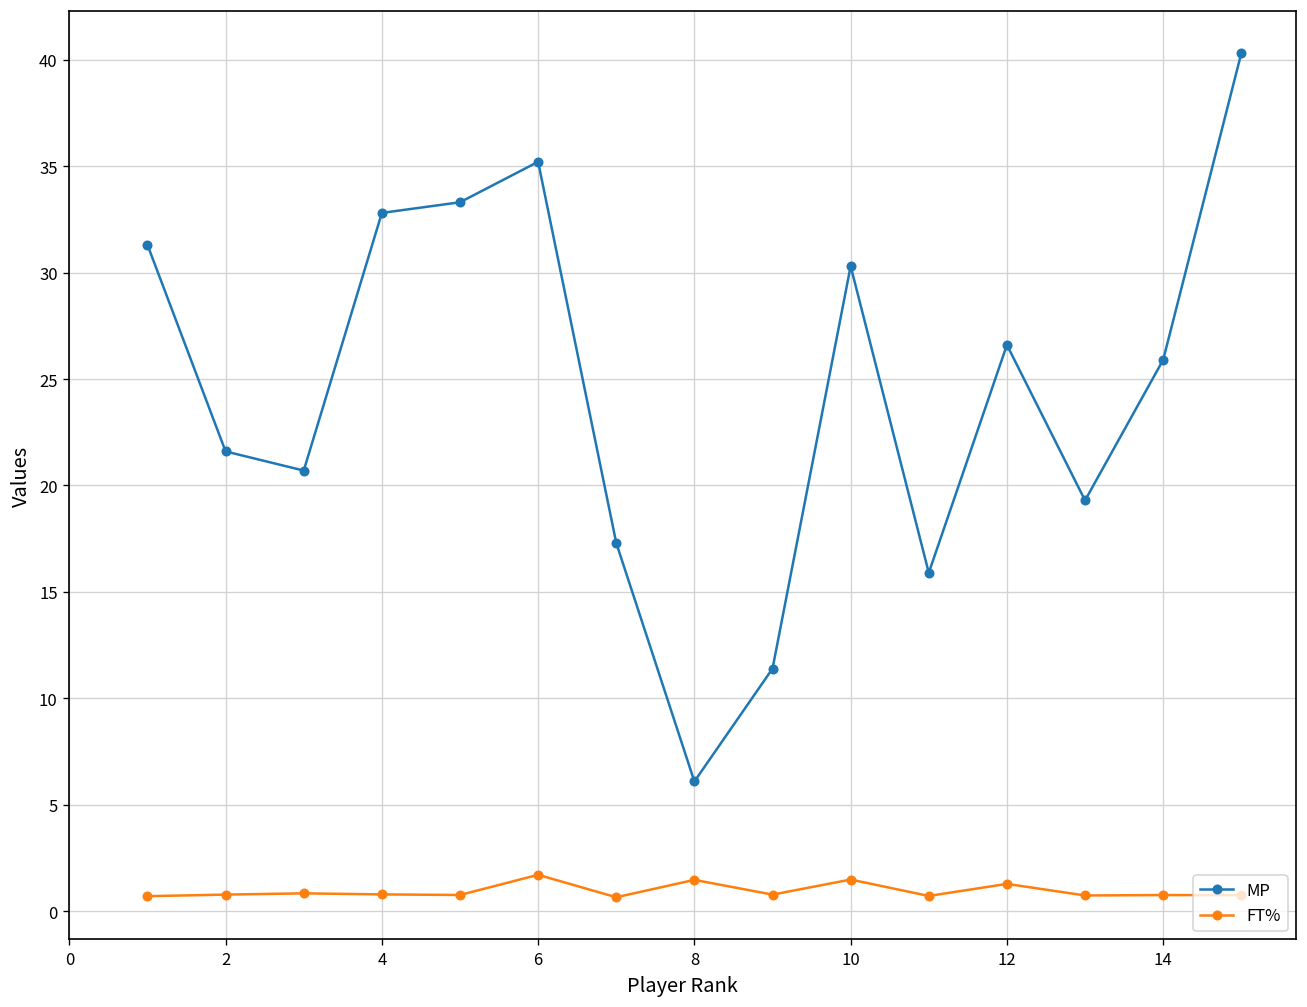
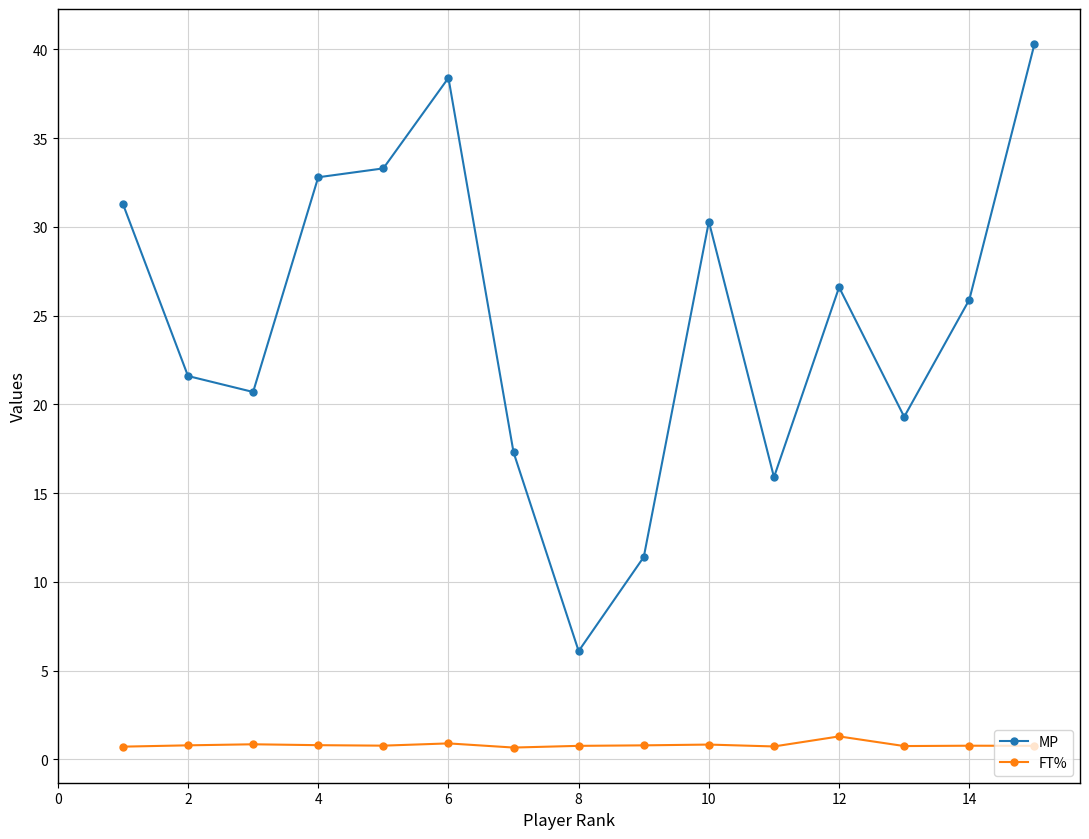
MP, 6: 35.2 -> 38.4
FT%, 6: 1.7 -> 0.9
FT%, 8: 1.5 -> 0.8
FT%, 10: 1.5 -> 0.8
